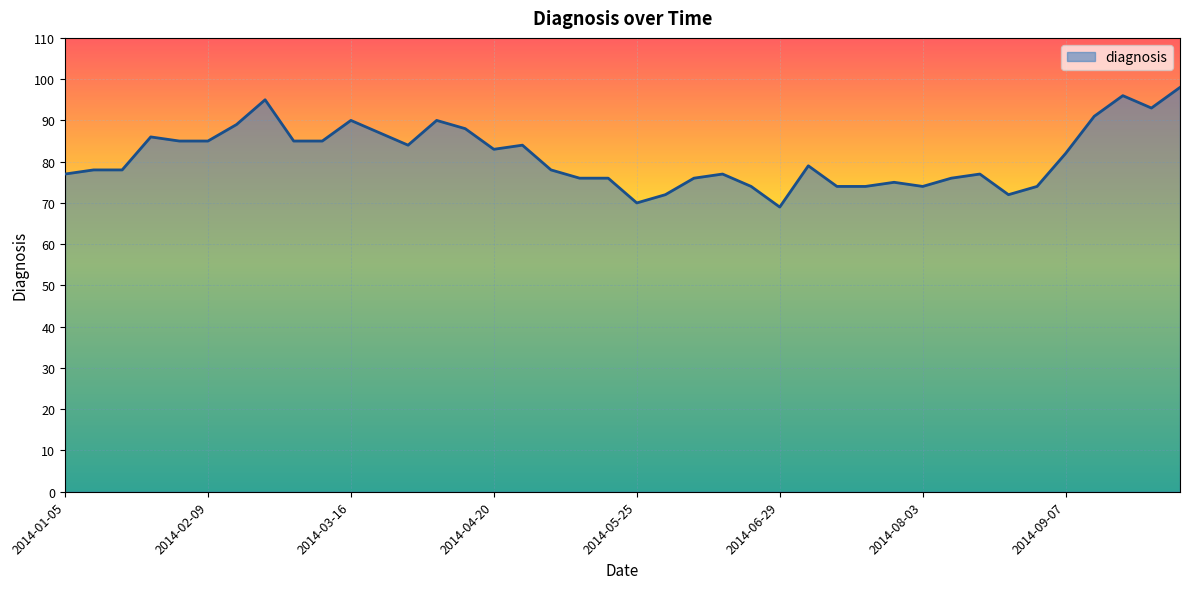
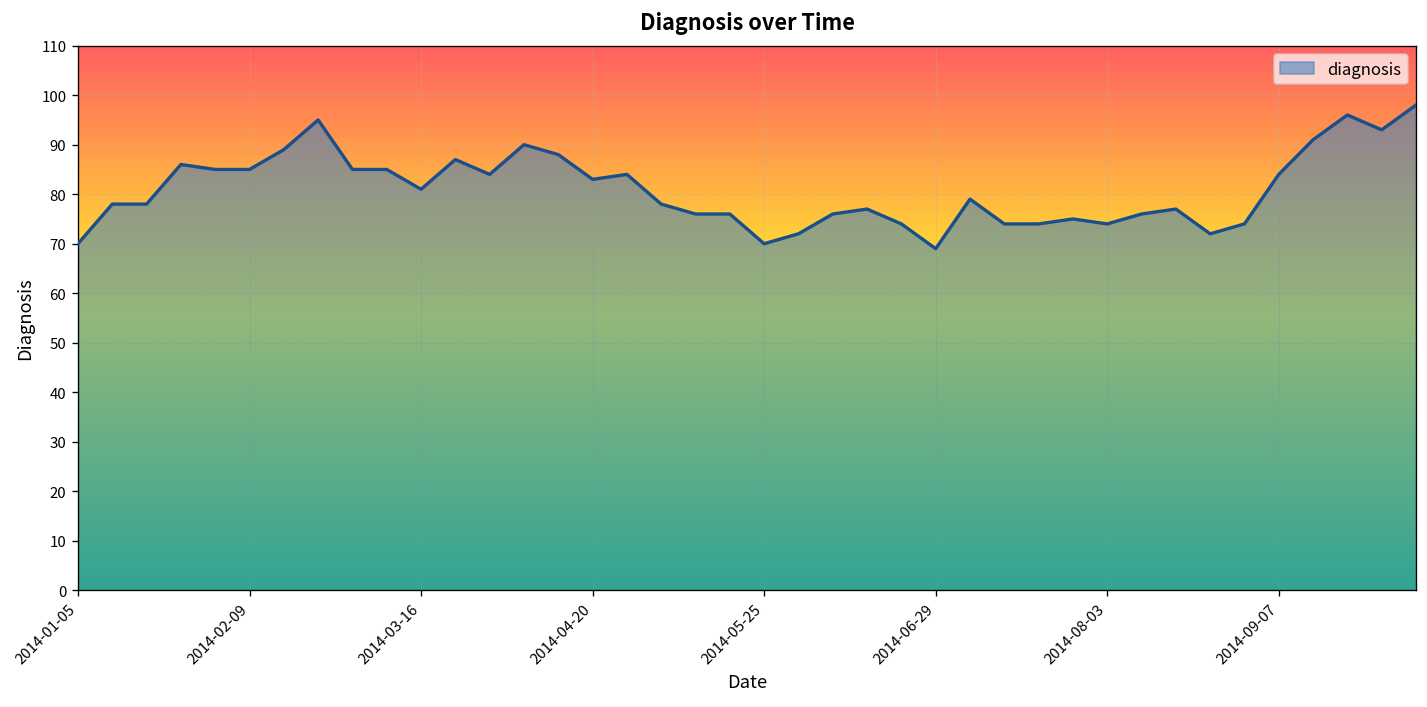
2014-01-05: 77 -> 70
2014-03-16: 90 -> 81
2014-09-07: 82 -> 84
